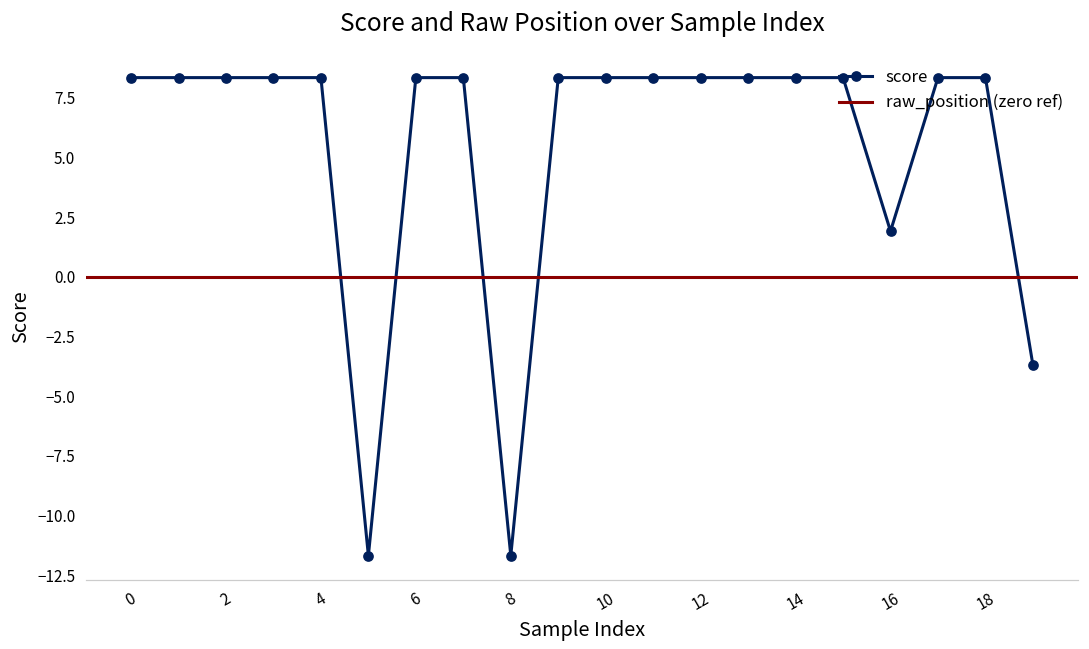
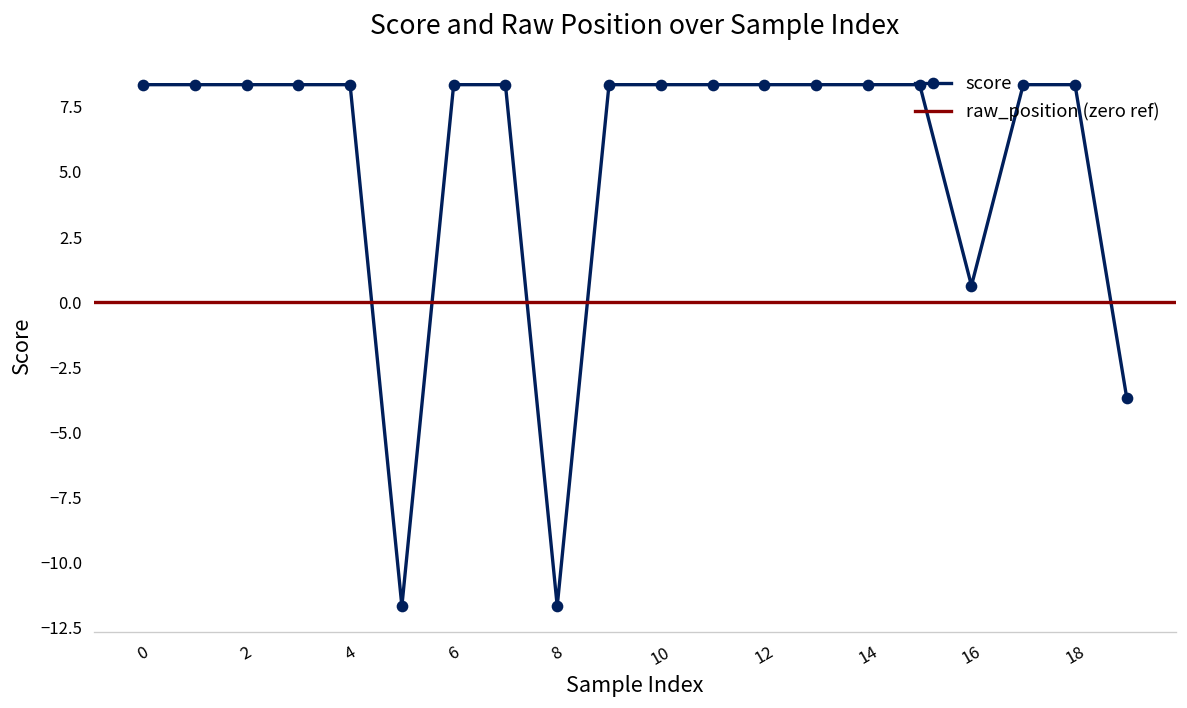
16: 1.9 -> 0.6
